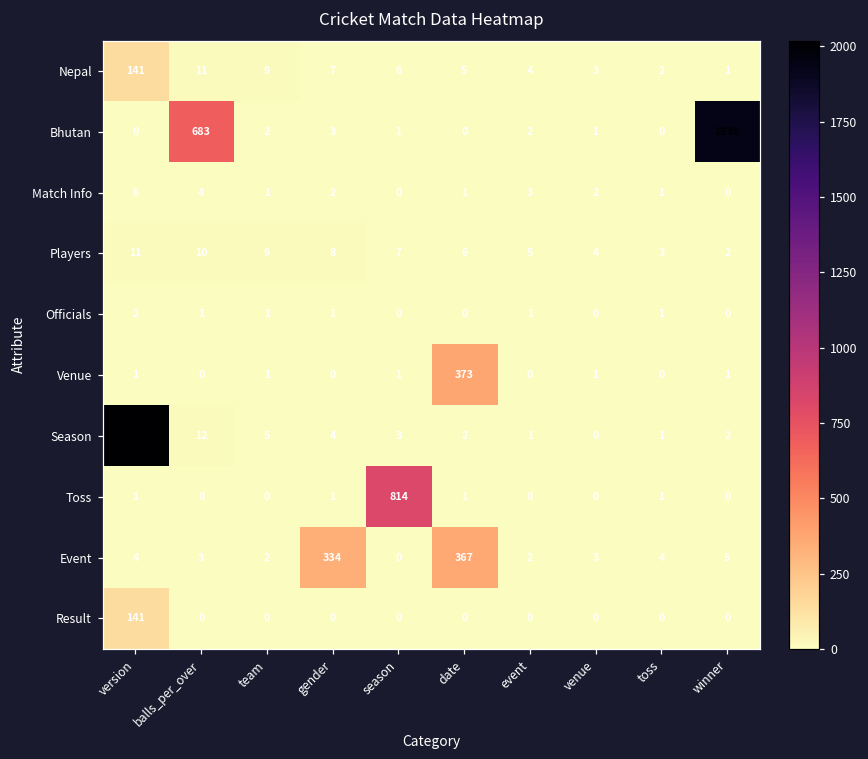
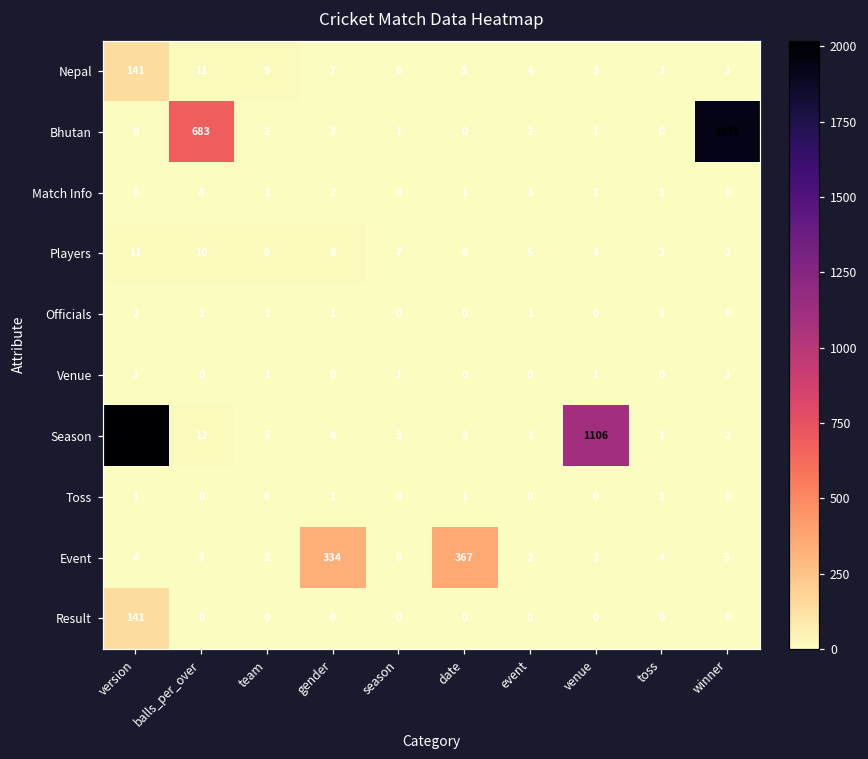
Venue, date: 373 -> 0
Season, venue: 0 -> 1106
Toss, season: 814 -> 0
